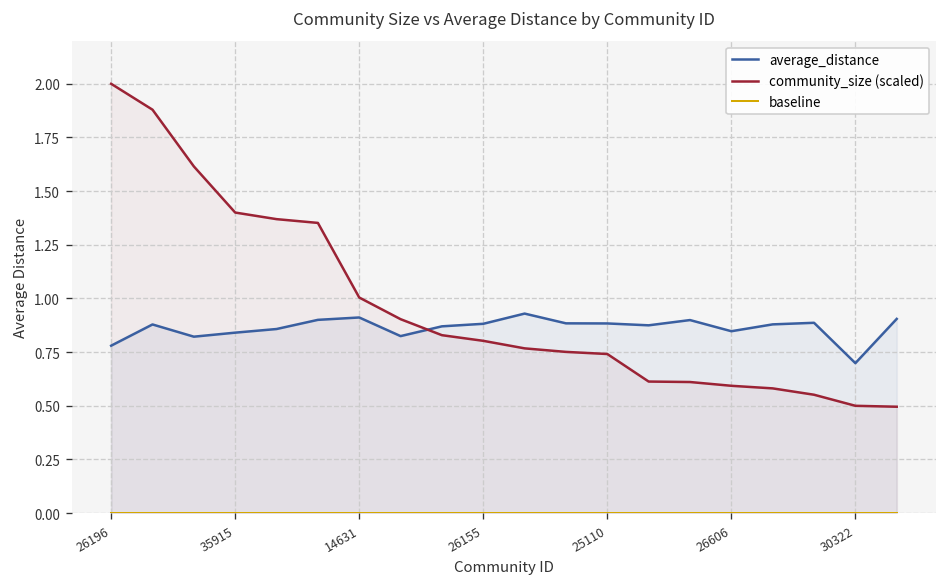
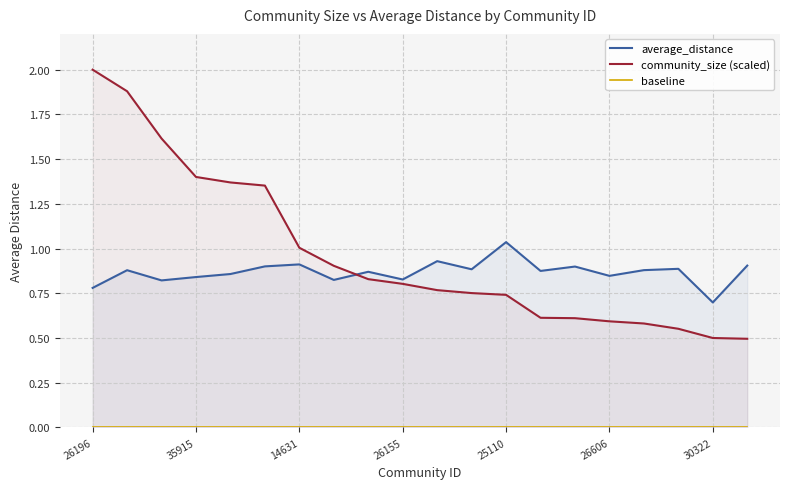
average_distance, 26155: 0.88 -> 0.83
average_distance, 25110: 0.88 -> 1.04
